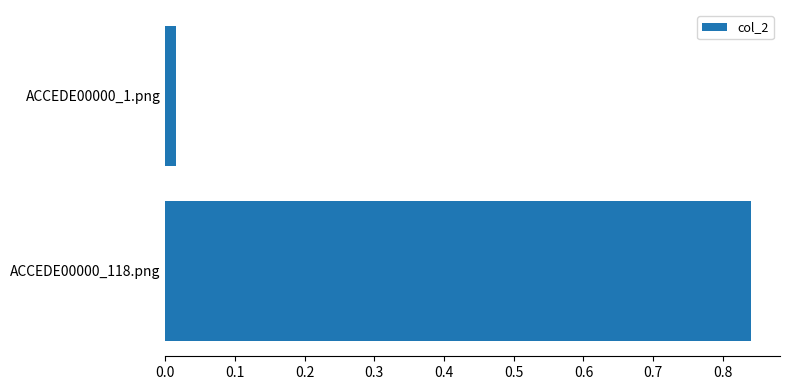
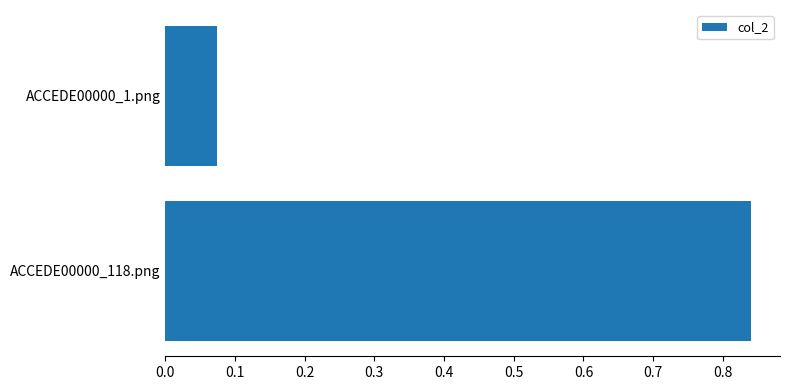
ACCEDE00000_1.png: 0.02 -> 0.07
